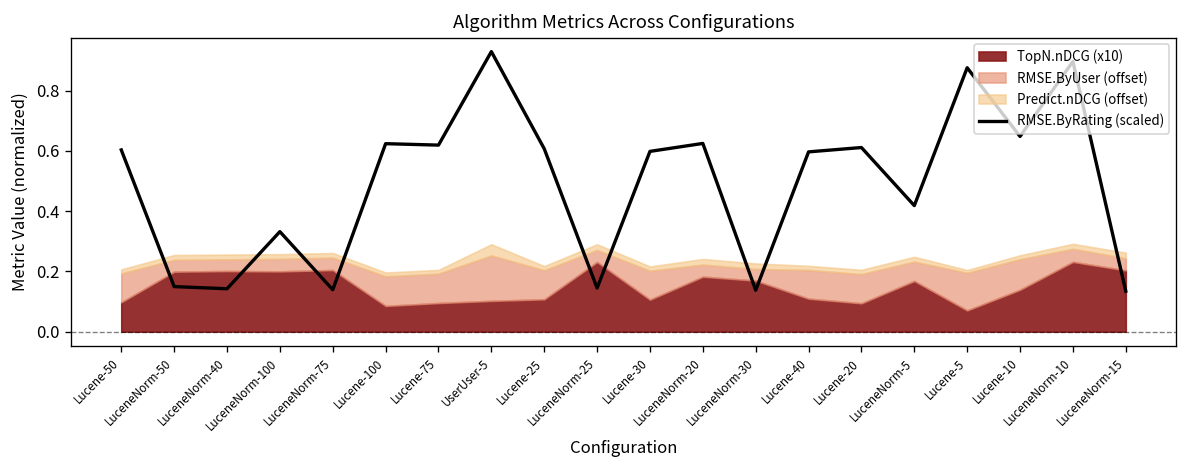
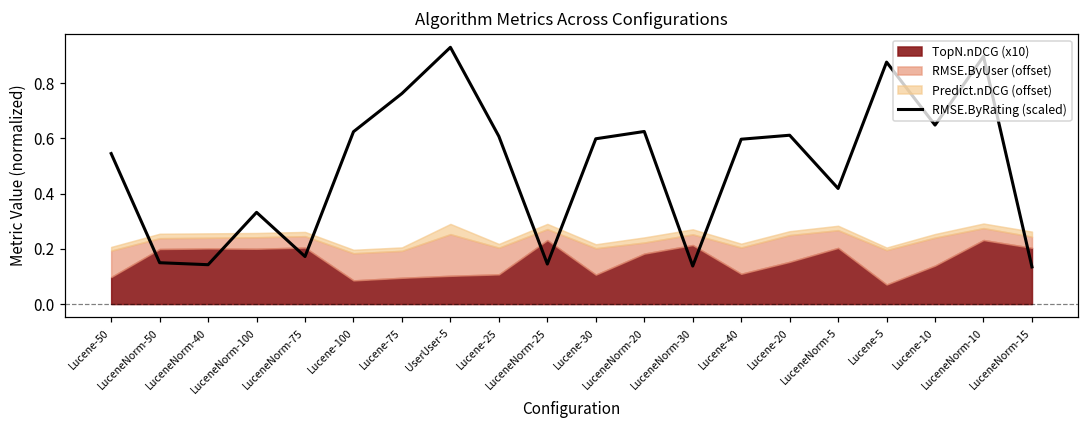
RMSE.ByRating (scaled), Lucene-50: 0.60 -> 0.54
RMSE.ByRating (scaled), LuceneNorm-75: 0.14 -> 0.17
RMSE.ByRating (scaled), Lucene-75: 0.62 -> 0.76
TopN.nDCG (x10), LuceneNorm-30: 0.17 -> 0.21
TopN.nDCG (x10), Lucene-20: 0.09 -> 0.15
TopN.nDCG (x10), LuceneNorm-5: 0.17 -> 0.20
